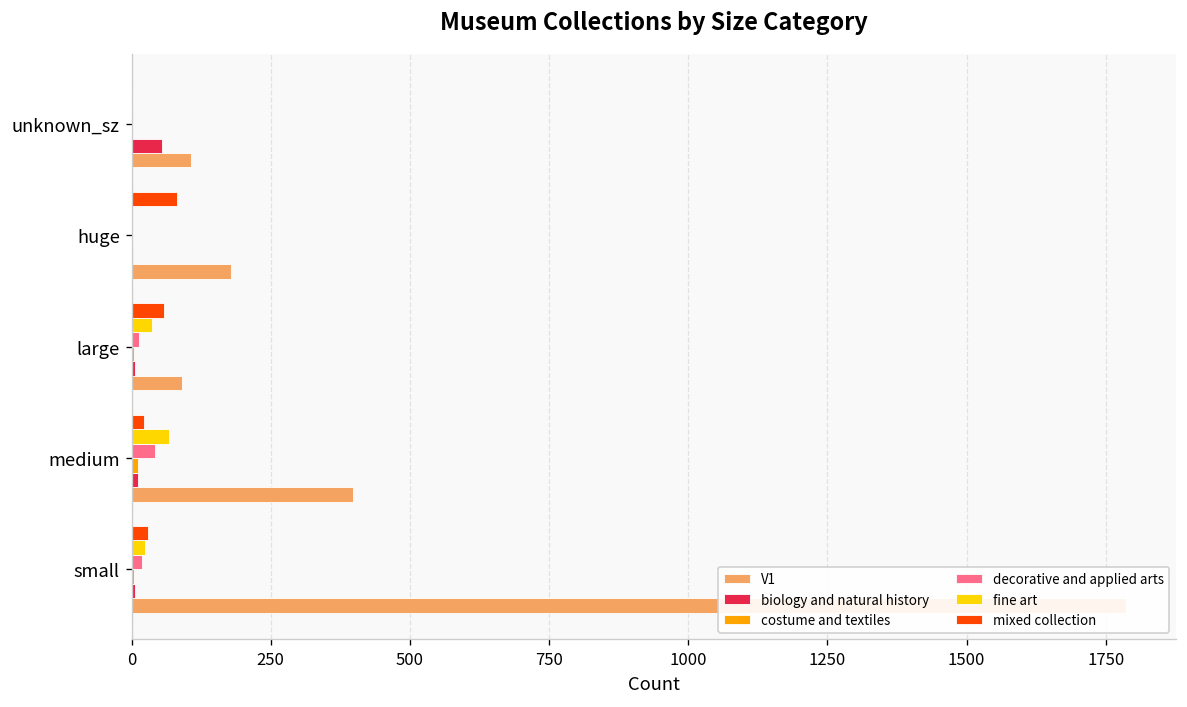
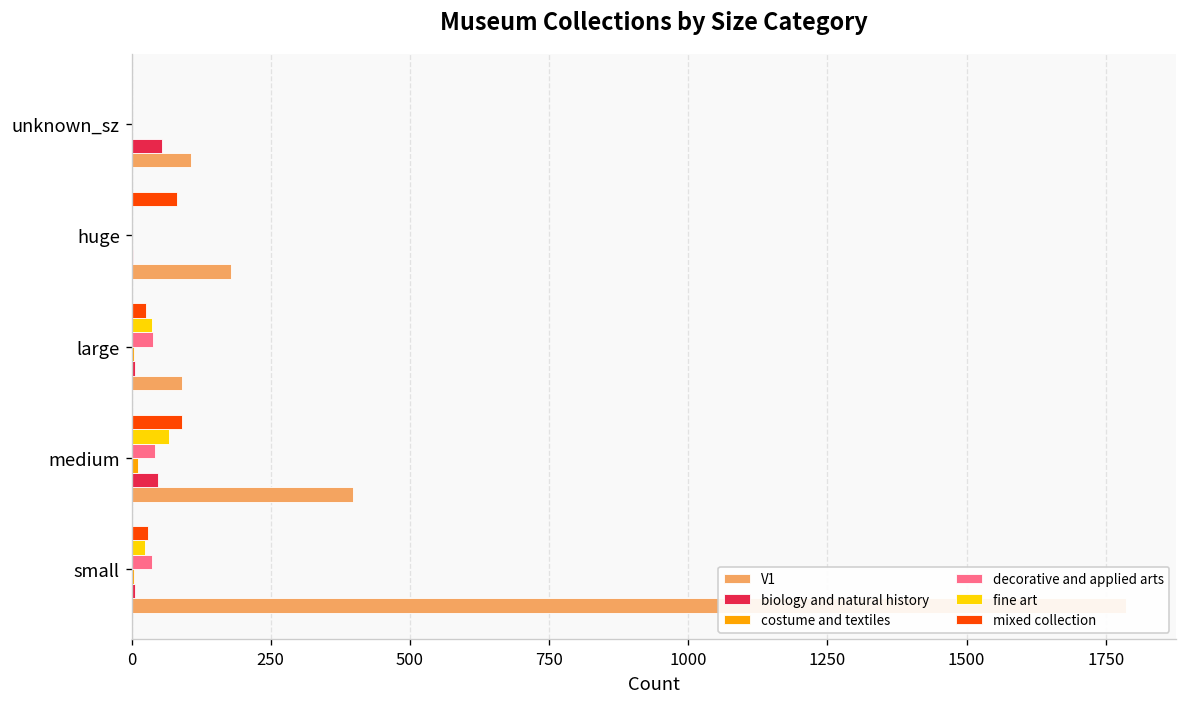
mixed collection, large: 60 -> 30
decorative and applied arts, large: 10 -> 40
mixed collection, medium: 20 -> 90
biology and natural history, medium: 10 -> 50
decorative and applied arts, small: 20 -> 40
